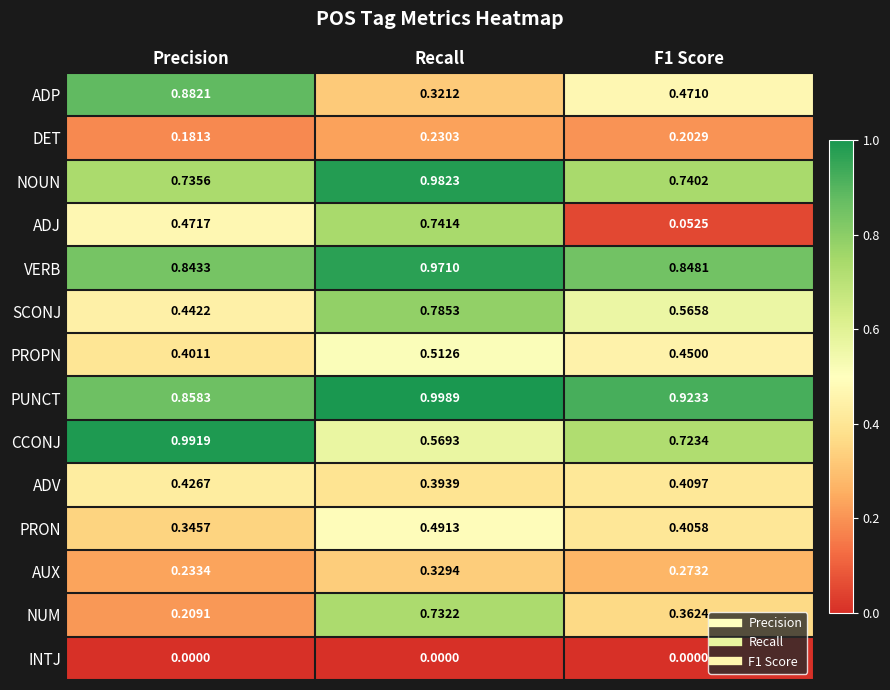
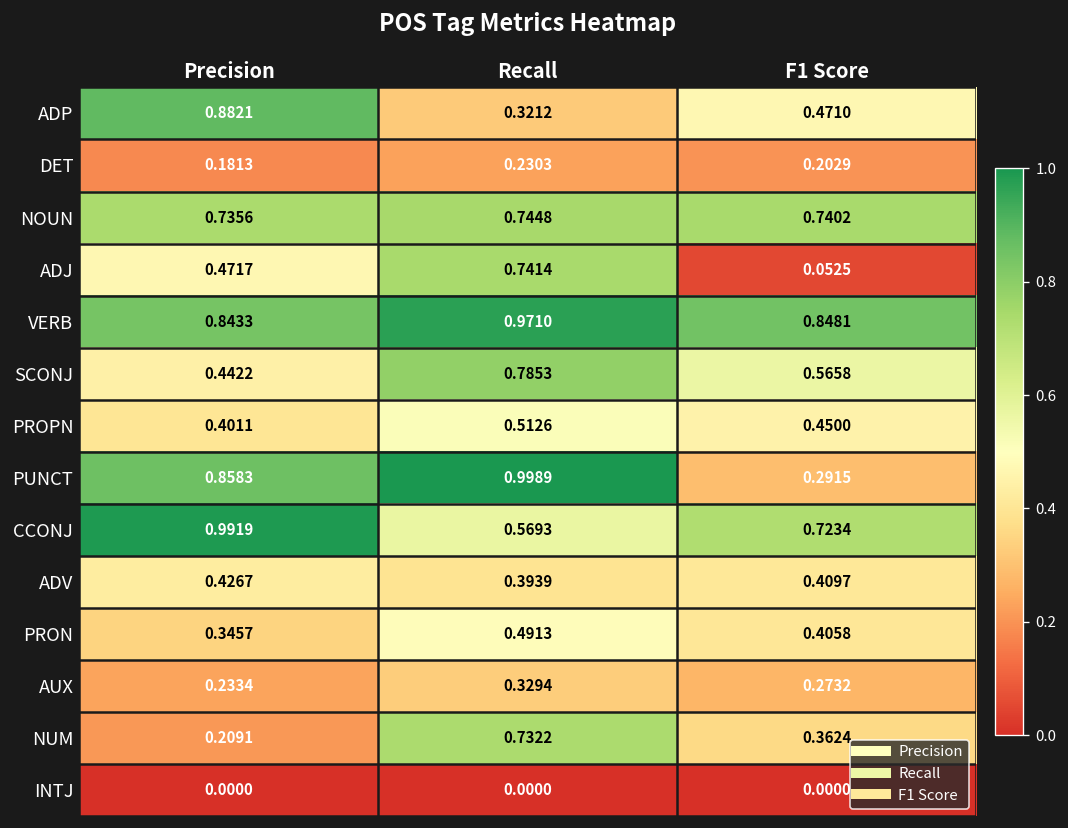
NOUN, Recall: 0.9823 -> 0.7448
PUNCT, F1 Score: 0.9233 -> 0.2915
